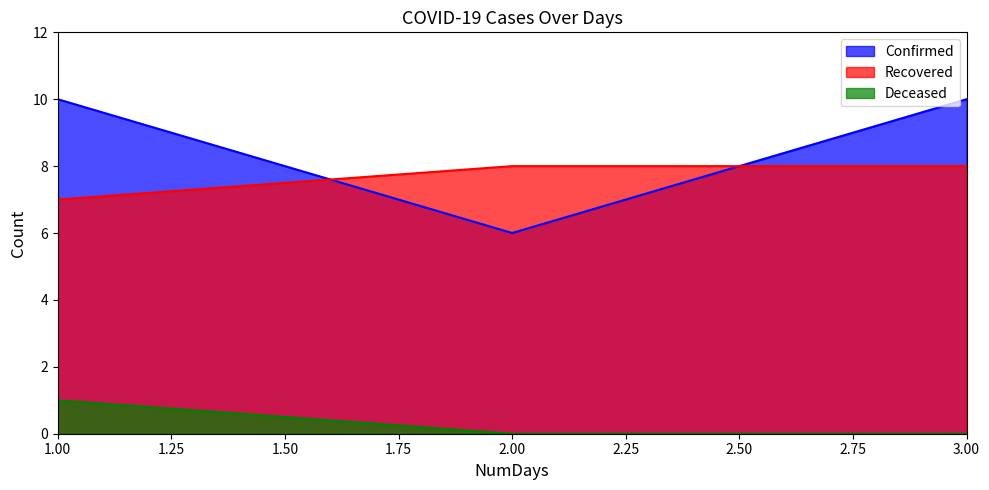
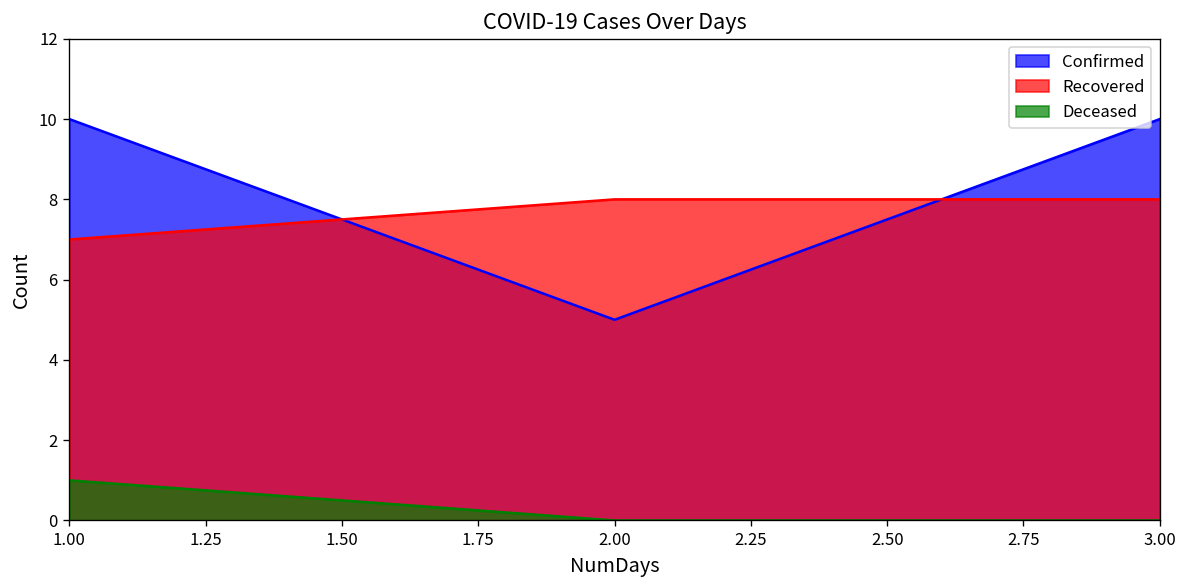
Confirmed, 2.00: 6 -> 5
